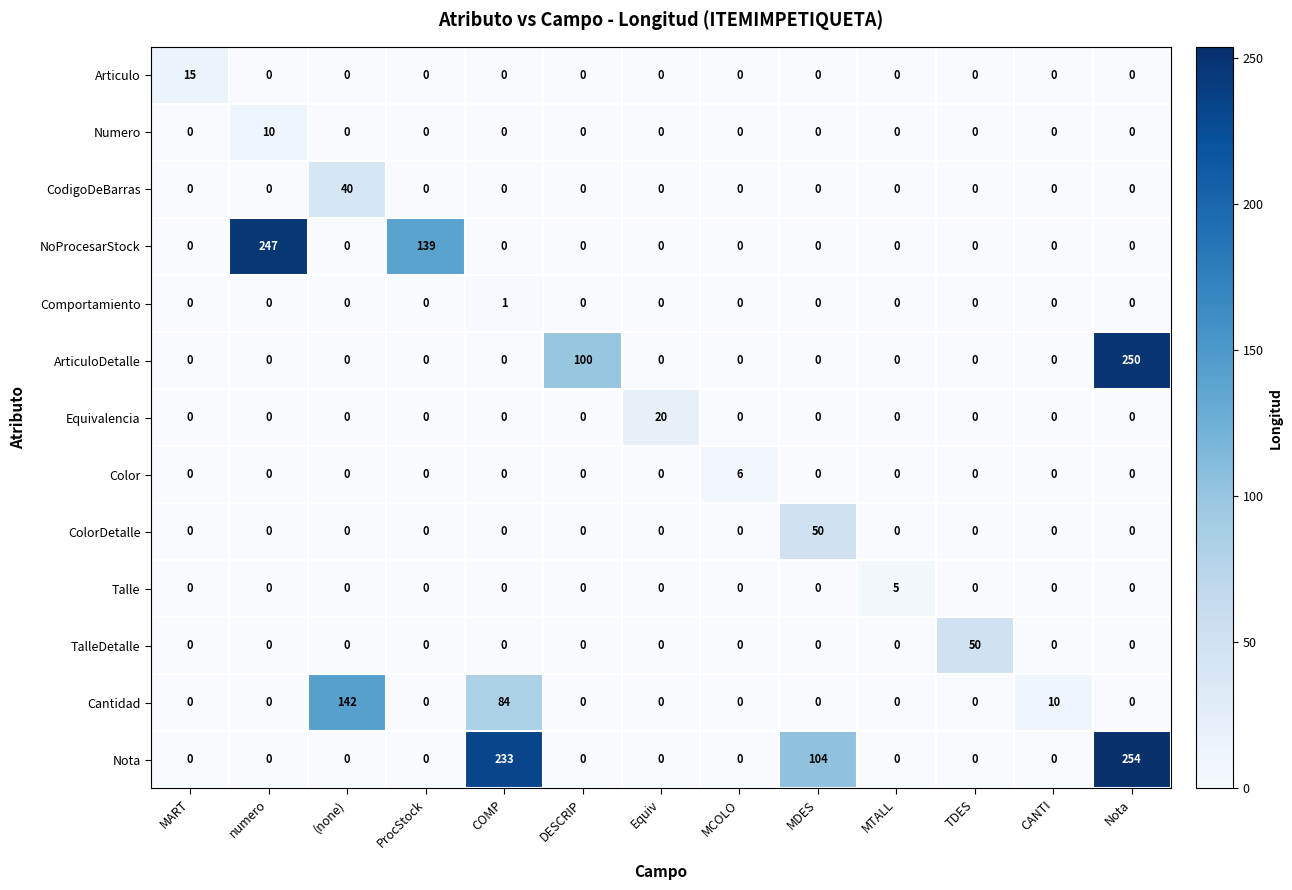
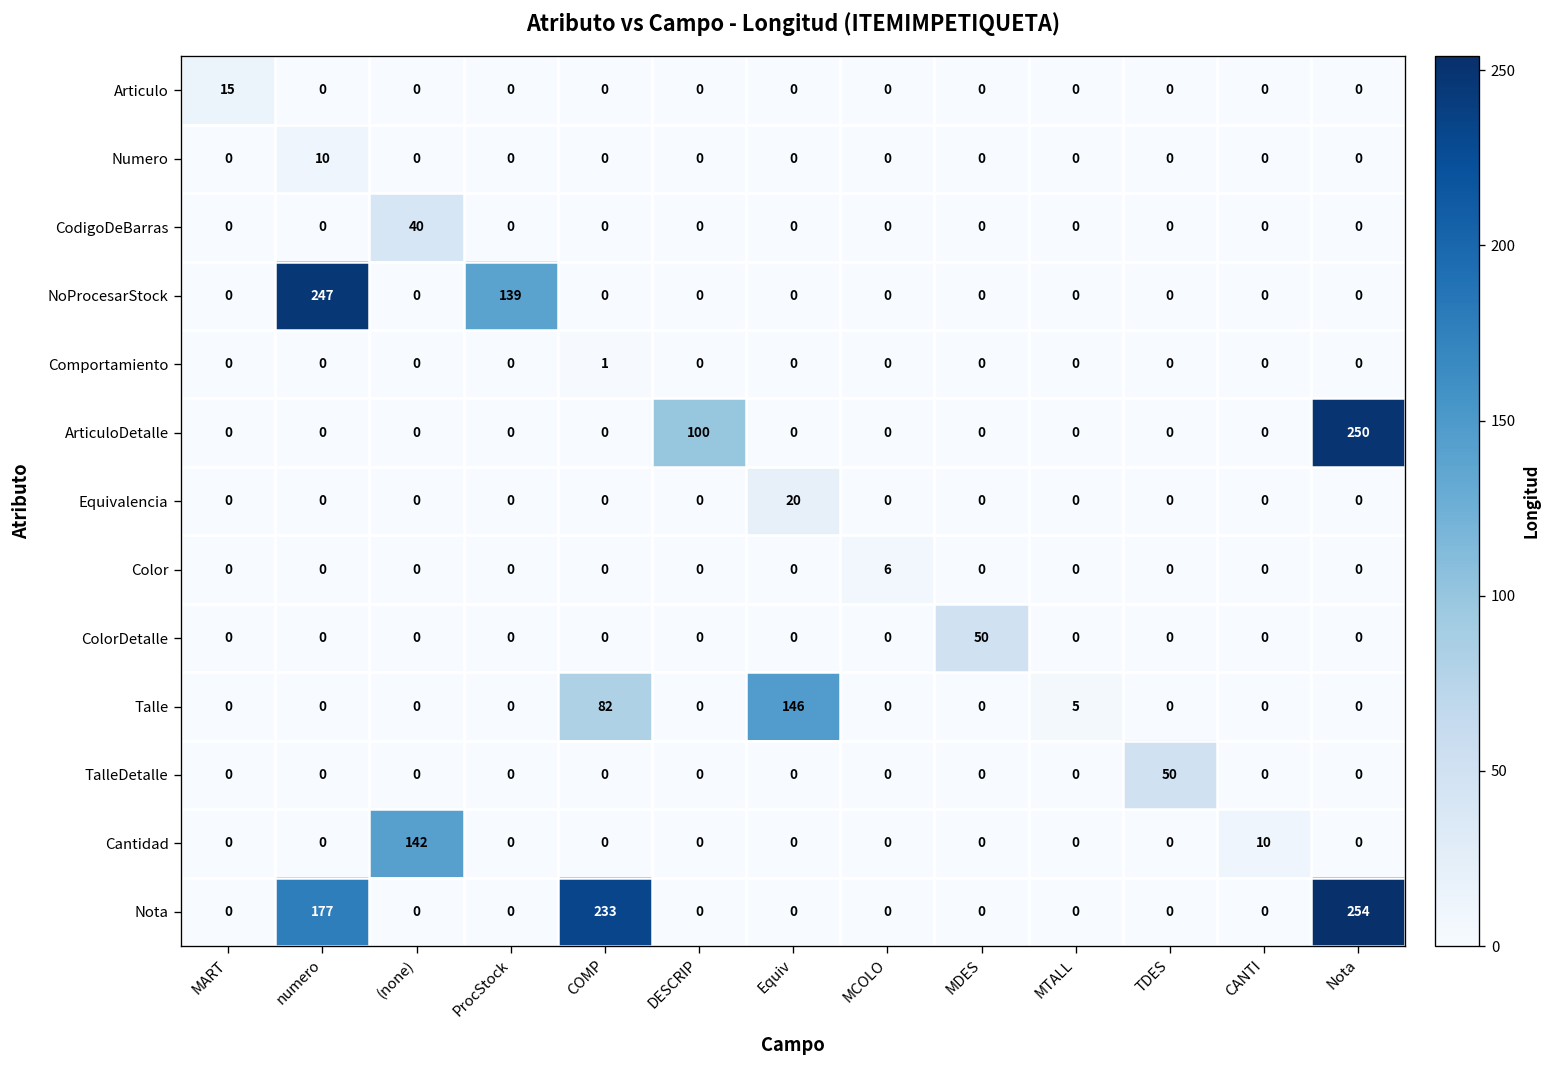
Talle, COMP: 0 -> 82
Talle, Equiv: 0 -> 146
Cantidad, COMP: 84 -> 0
Nota, numero: 0 -> 177
Nota, MDES: 104 -> 0
